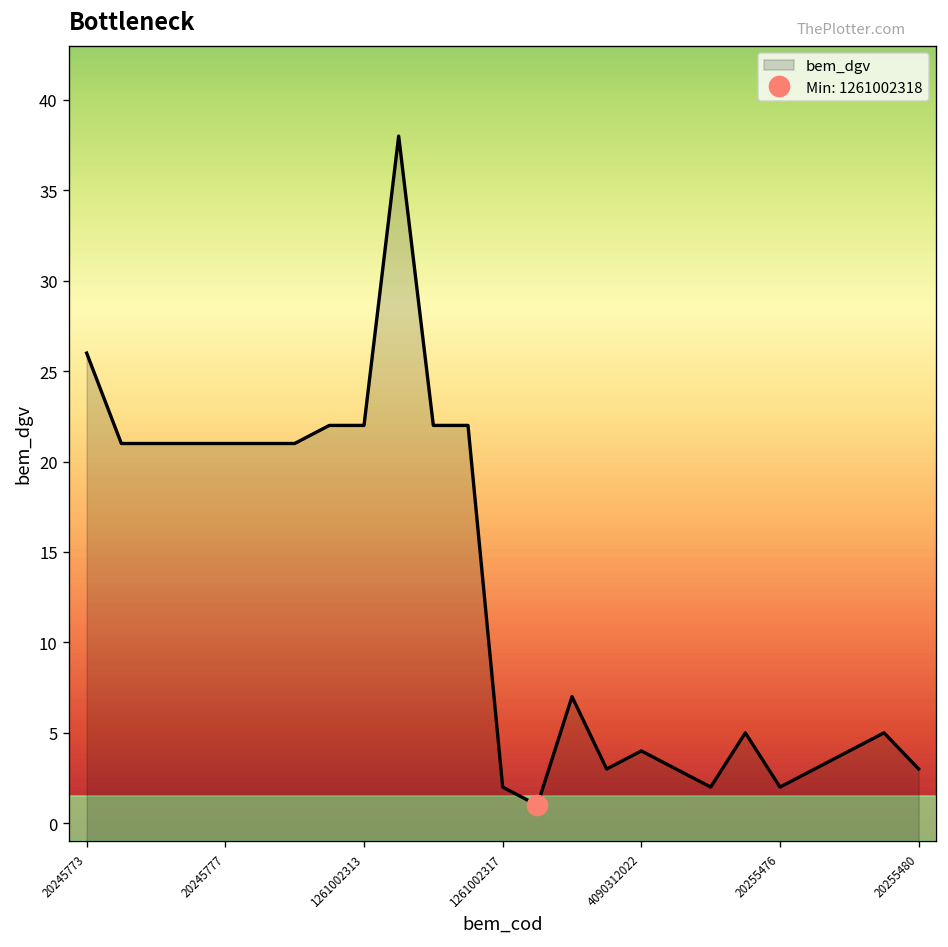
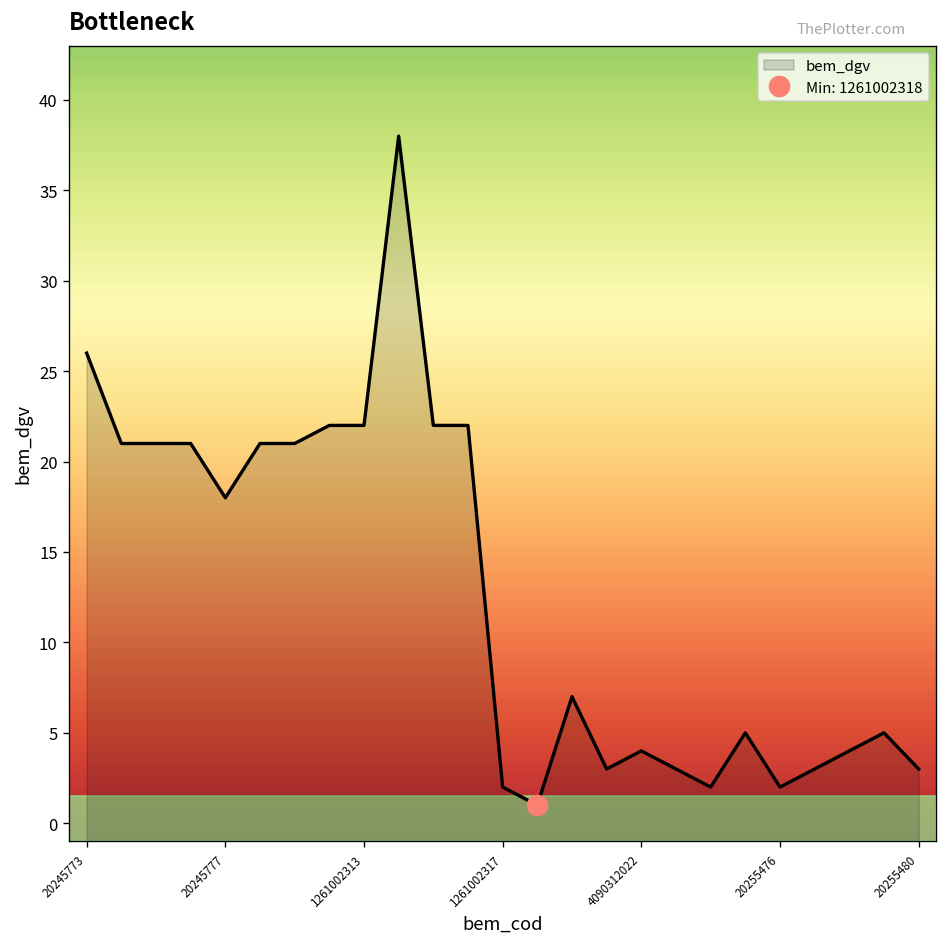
bem_dgv, 20245777: 21 -> 18
